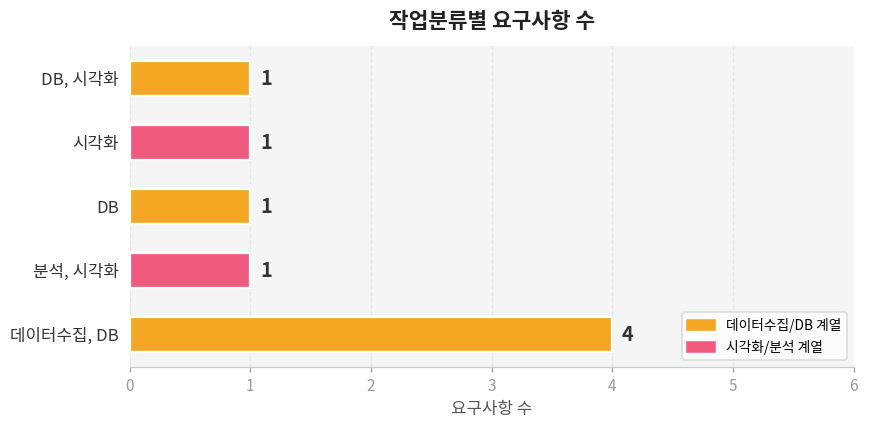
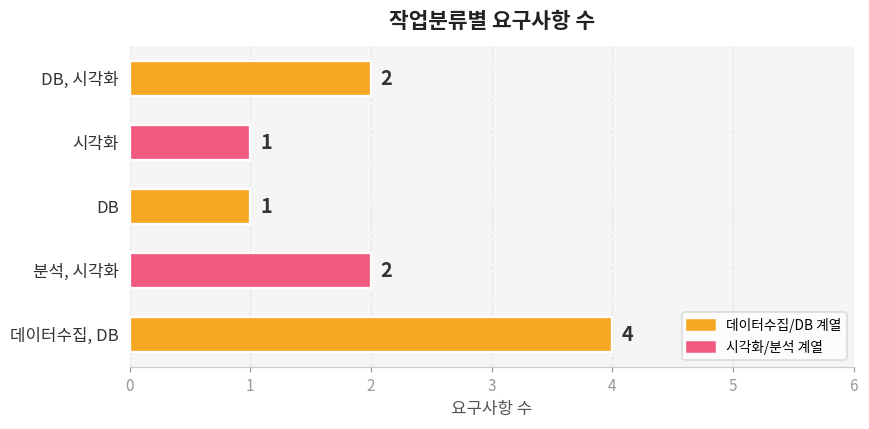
DB, 시각화: 1 -> 2
분석, 시각화: 1 -> 2
